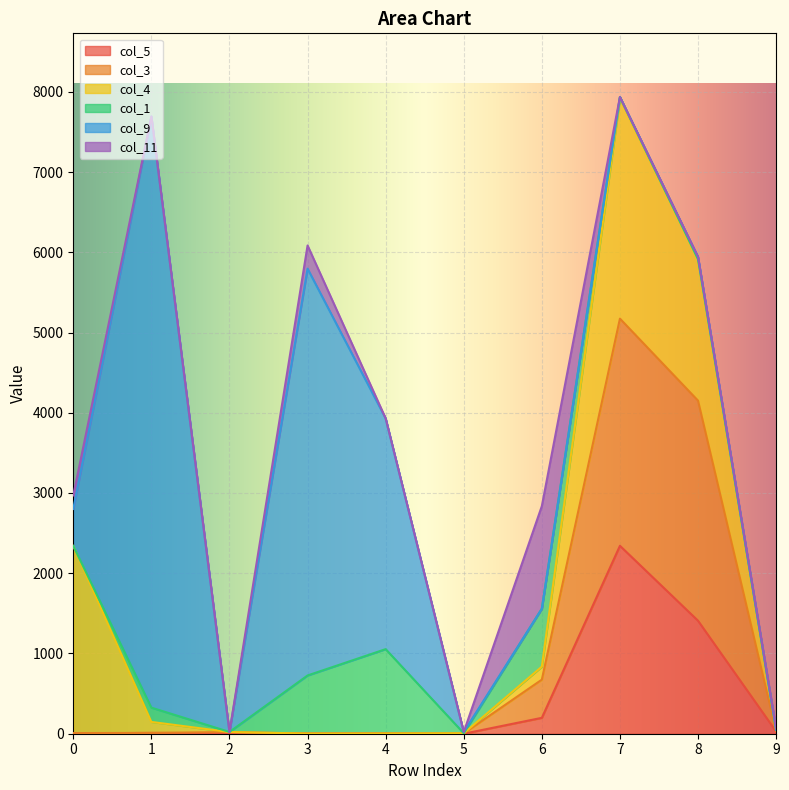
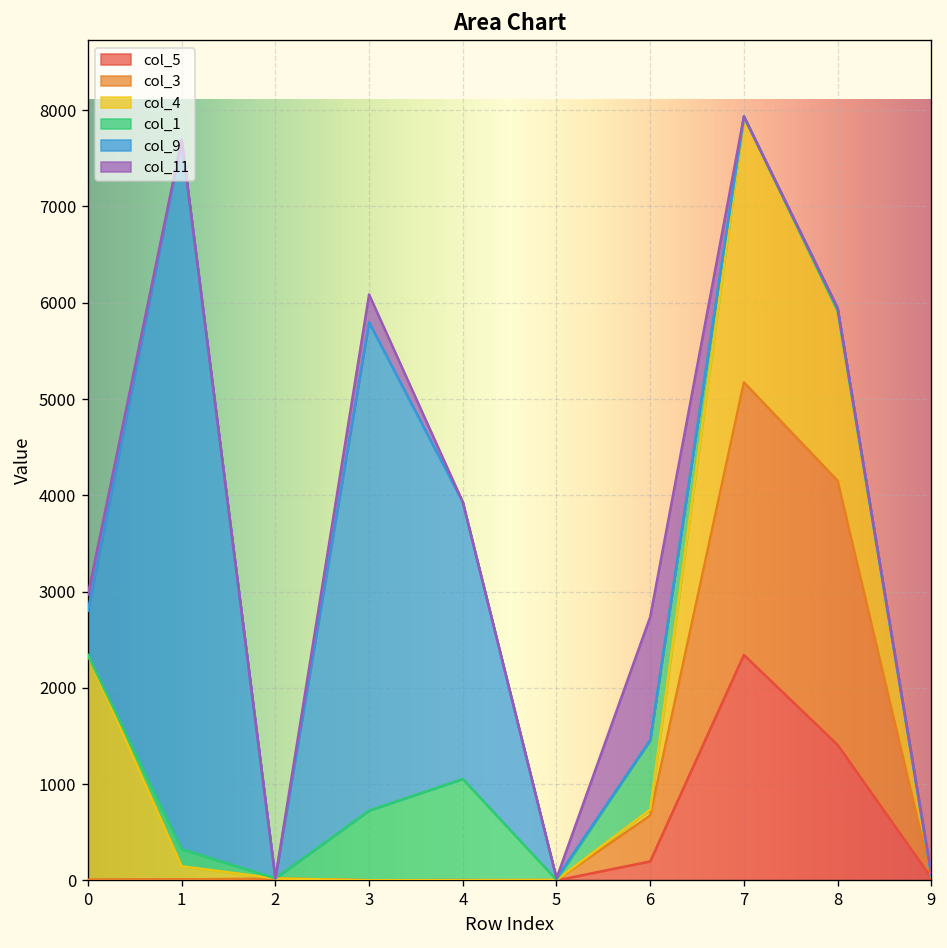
col_4, 6: 200 -> 100
